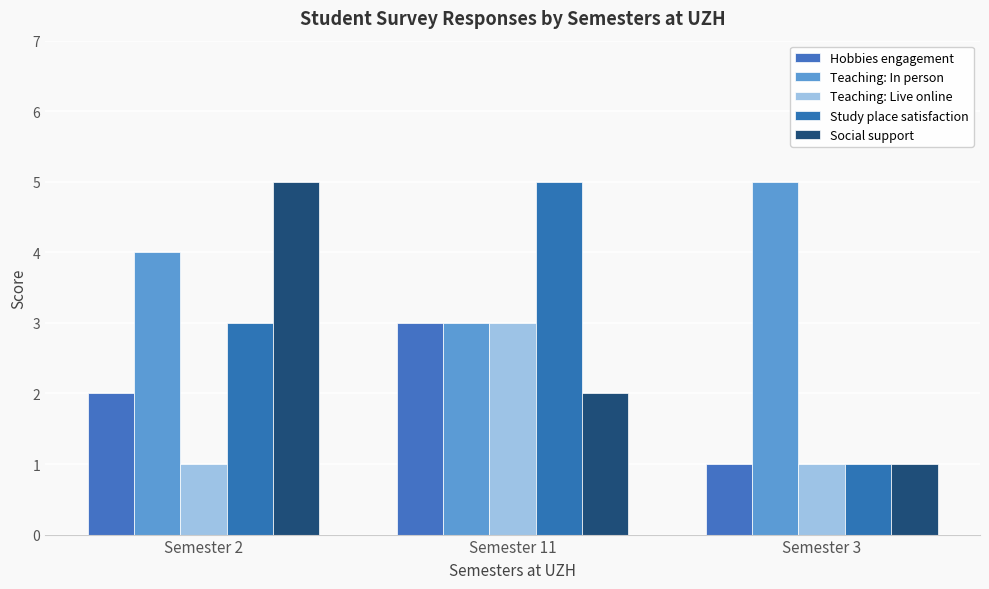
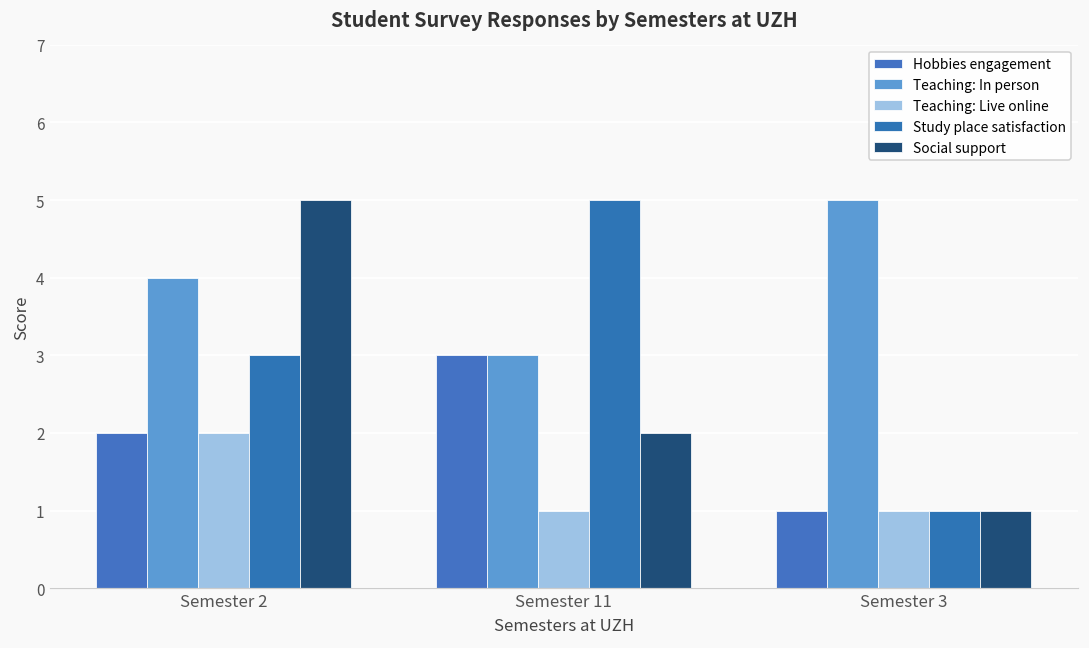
Teaching: Live online, Semester 2: 1 -> 2
Teaching: Live online, Semester 11: 3 -> 1
